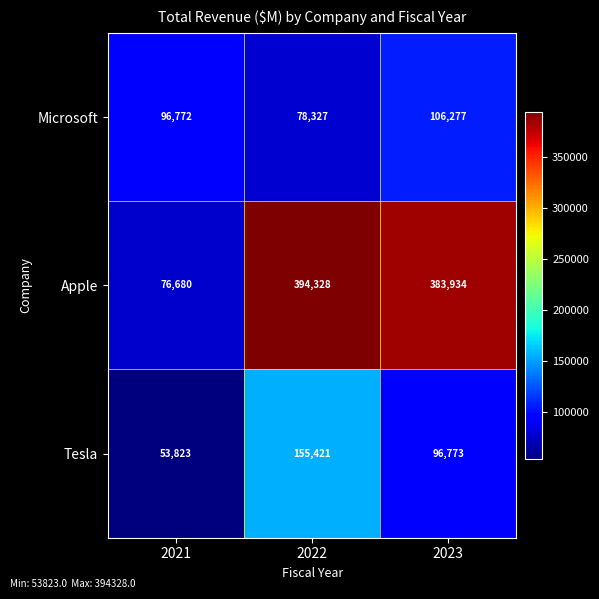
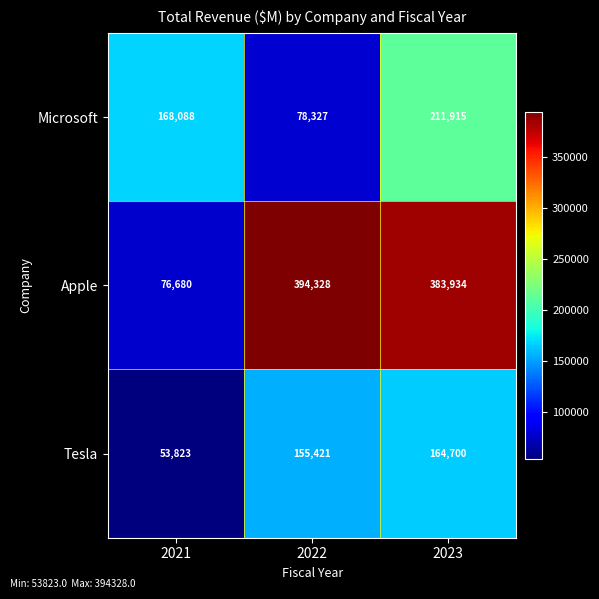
Microsoft, 2021: 96,772 -> 168,088
Microsoft, 2023: 106,277 -> 211,915
Tesla, 2023: 96,773 -> 164,700
